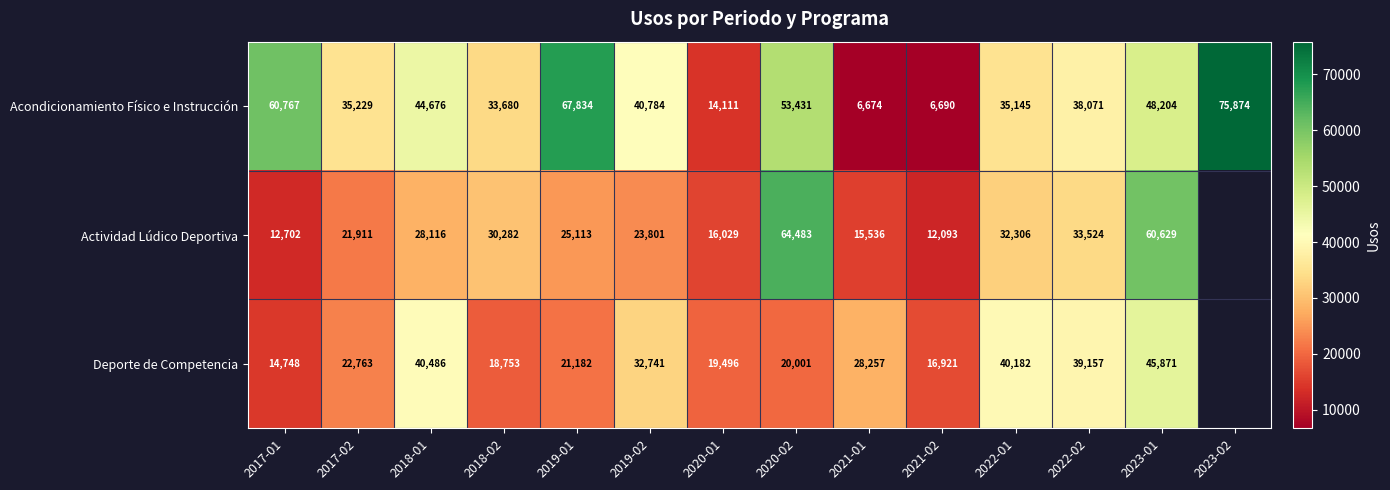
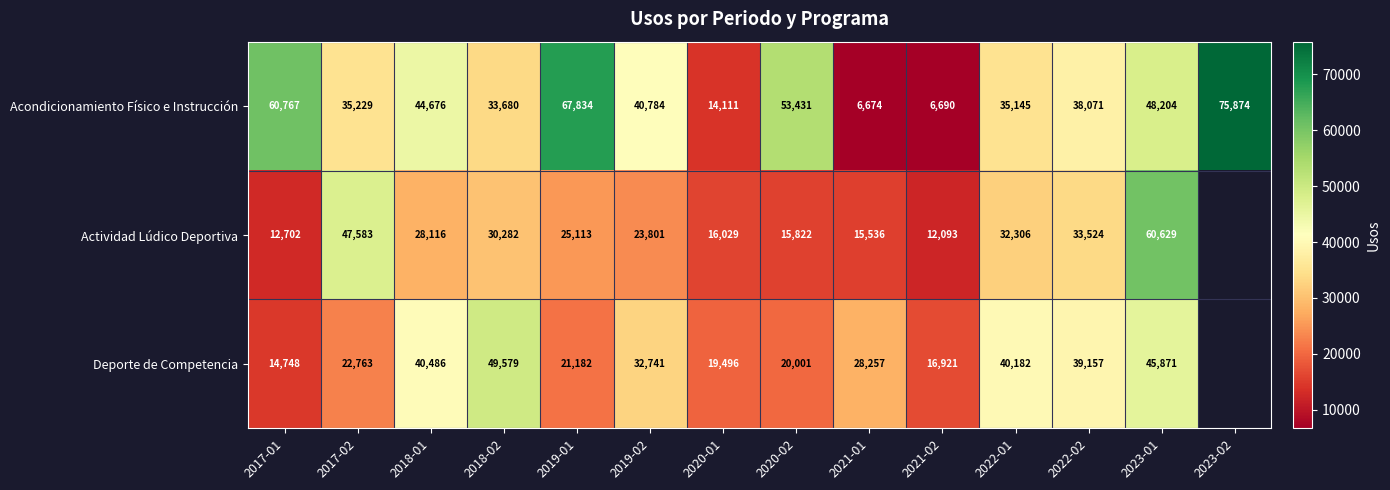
Actividad Lúdico Deportiva, 2017-02: 21,911 -> 47,583
Actividad Lúdico Deportiva, 2020-02: 64,483 -> 15,822
Deporte de Competencia, 2018-02: 18,753 -> 49,579
